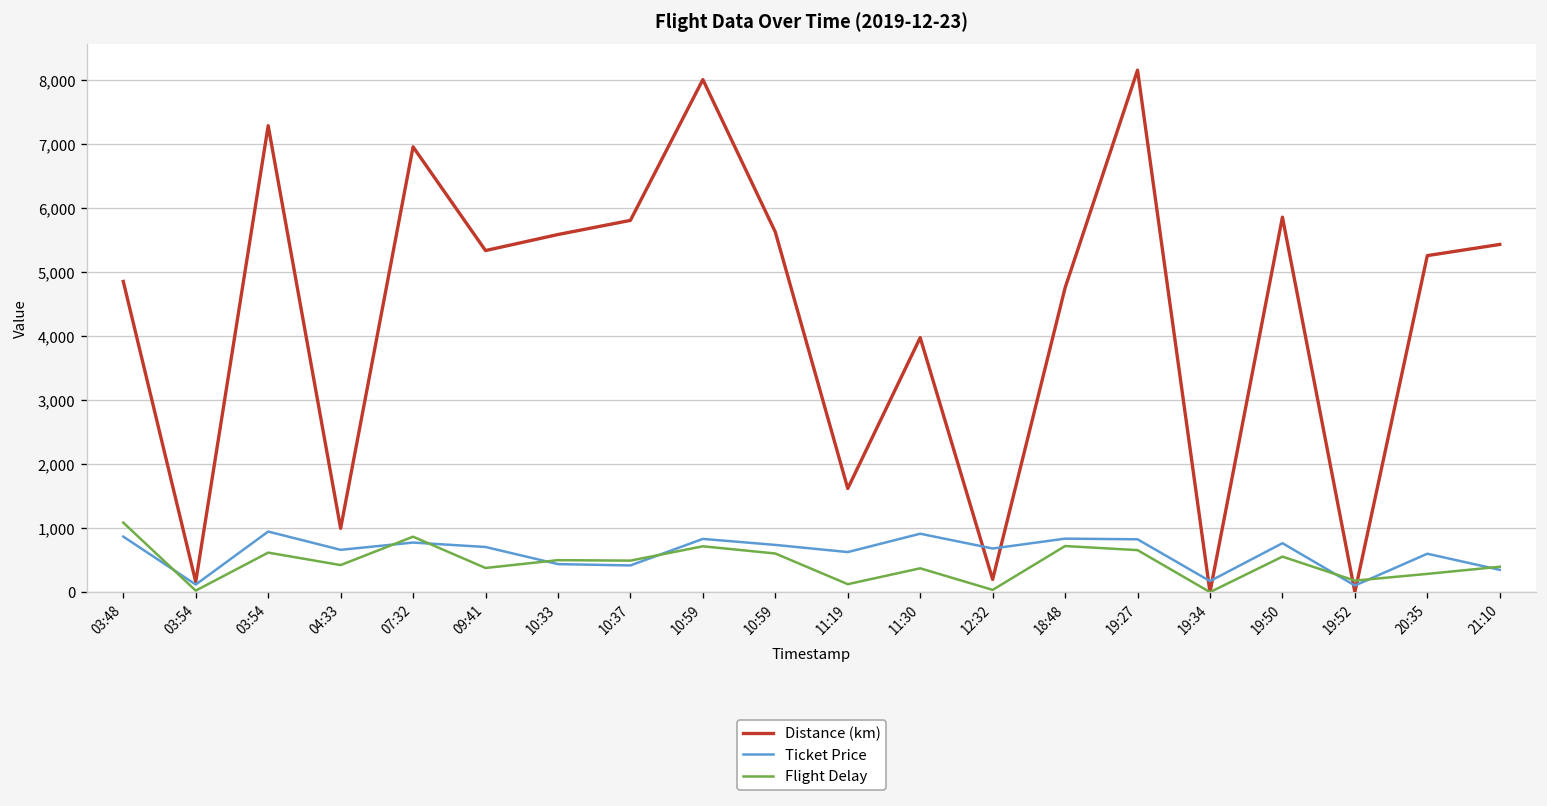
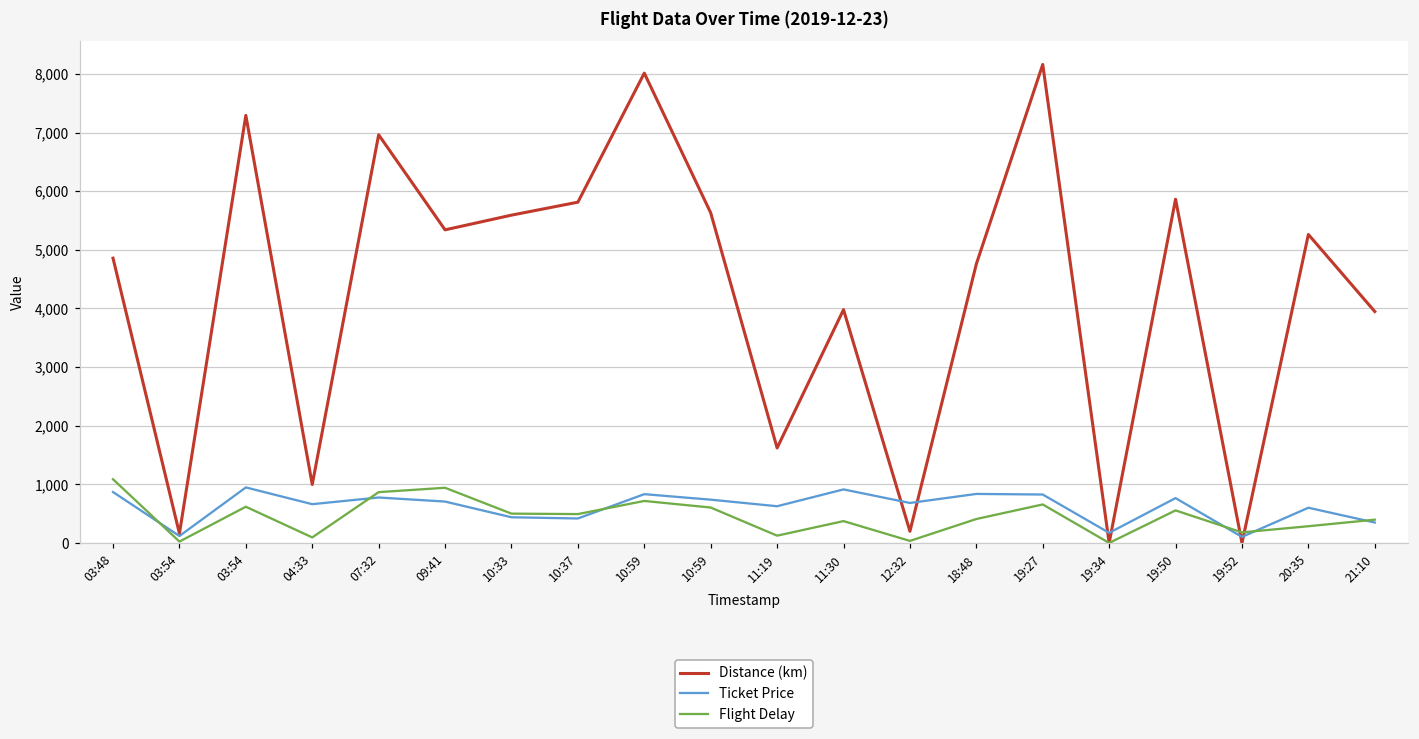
Flight Delay, 04:33: 400 -> 100
Flight Delay, 09:41: 400 -> 900
Flight Delay, 18:48: 700 -> 400
Distance (km), 21:10: 5,400 -> 3,900
